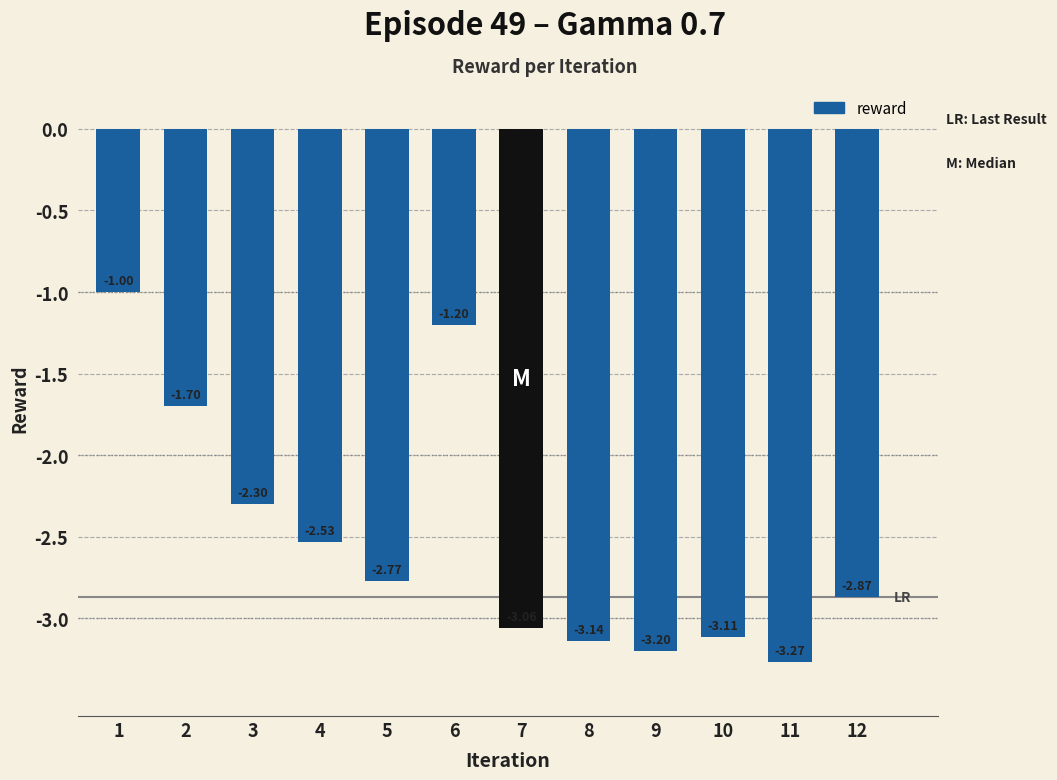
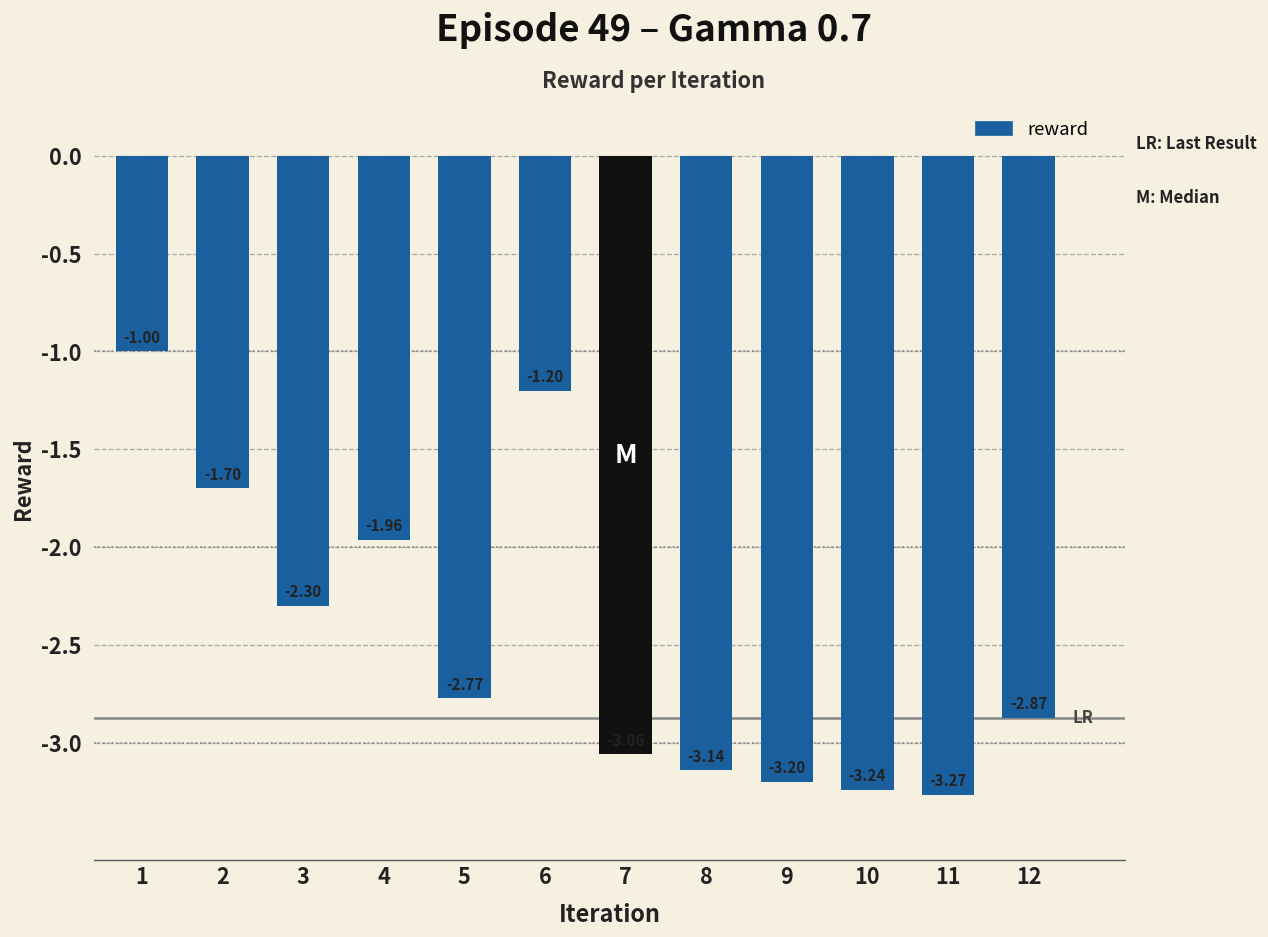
4: -2.53 -> -1.96
10: -3.11 -> -3.24
